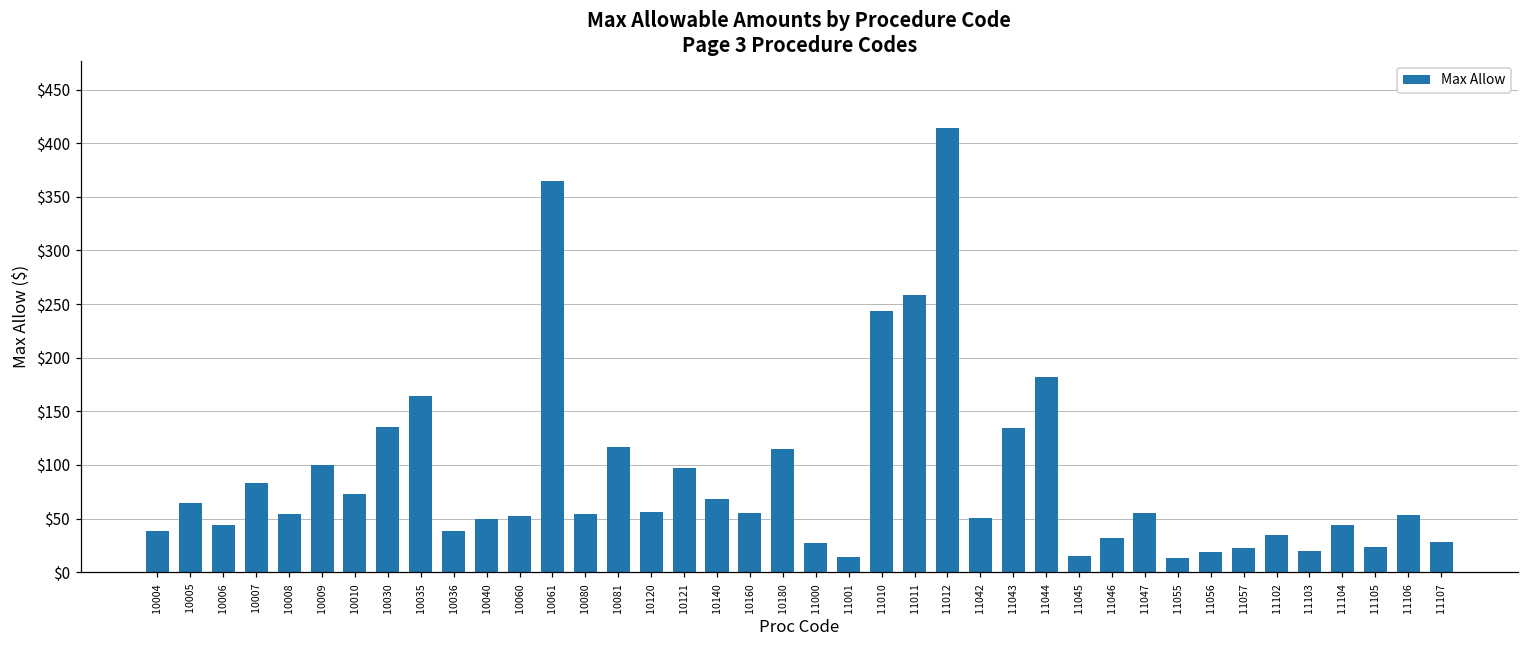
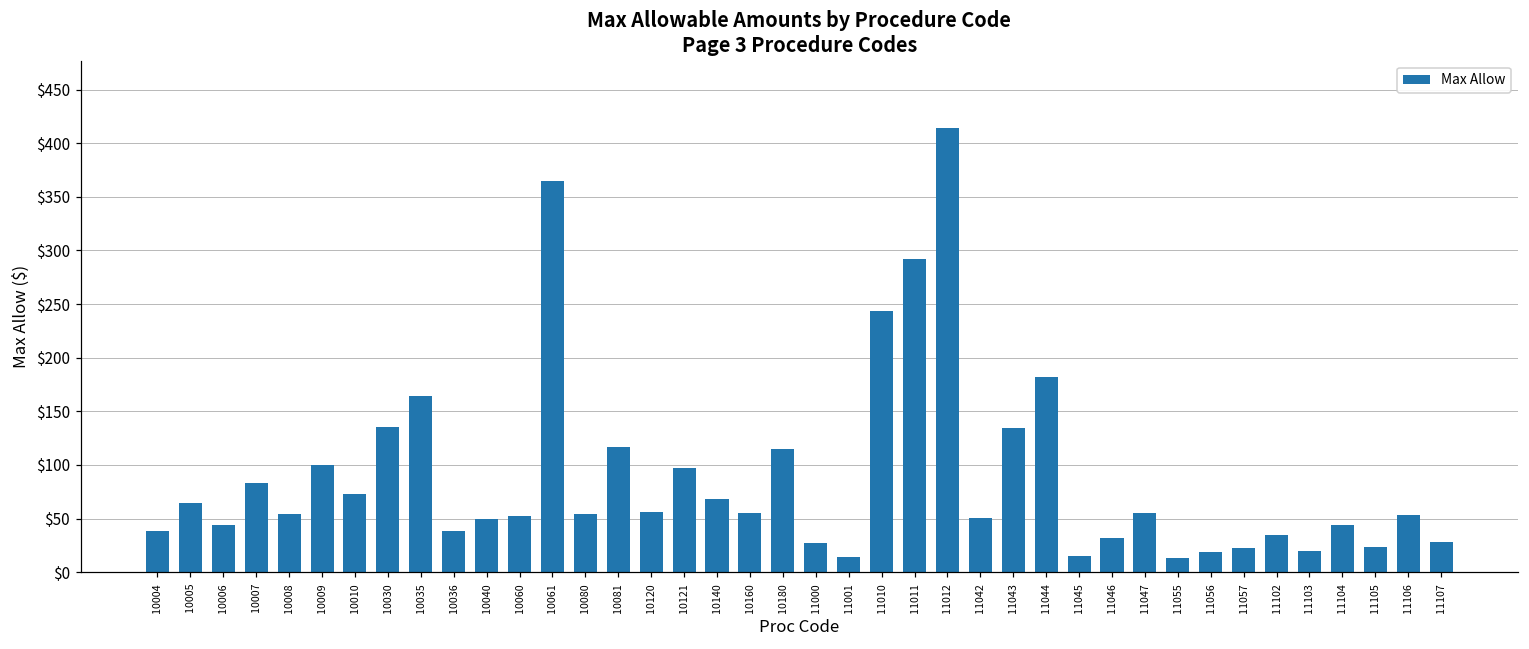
11011: $260 -> $290
